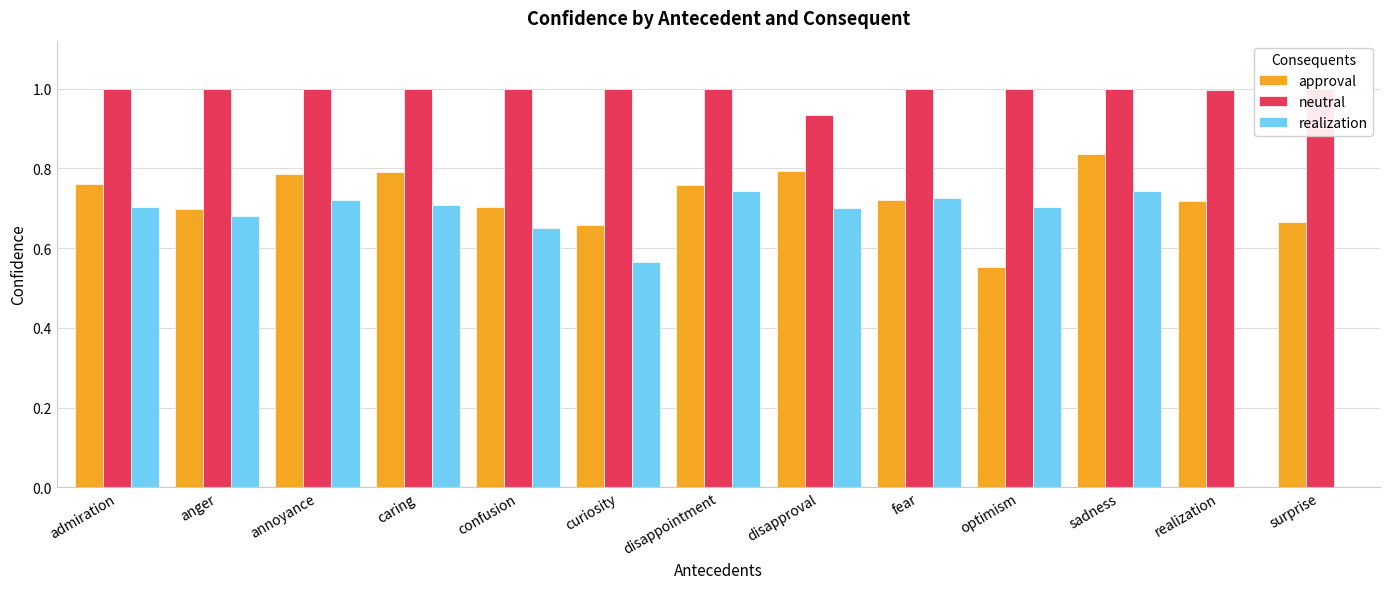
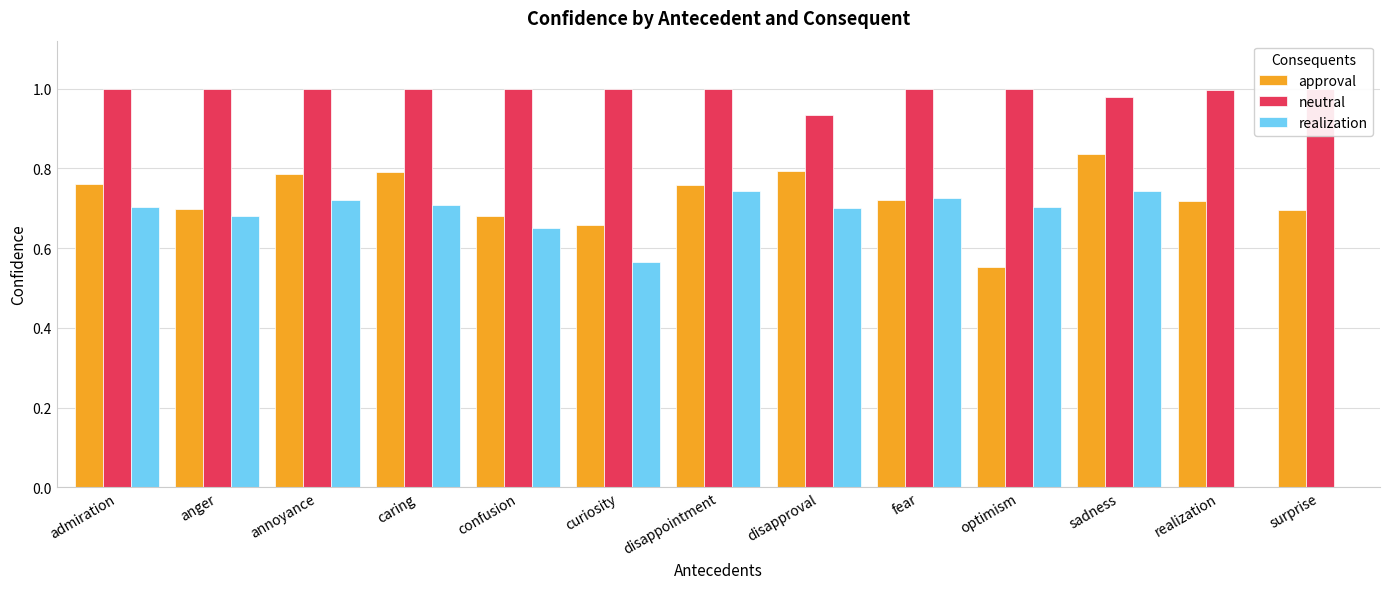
approval, confusion: 0.70 -> 0.68
neutral, sadness: 1.00 -> 0.98
approval, surprise: 0.66 -> 0.69
